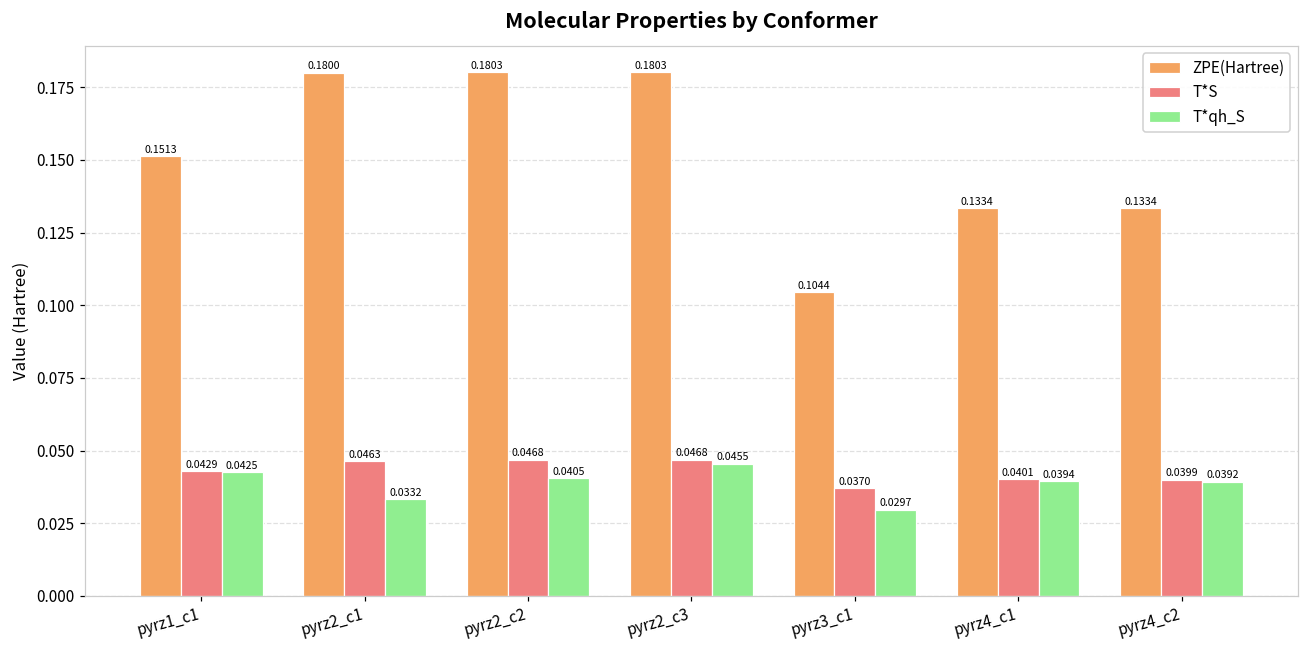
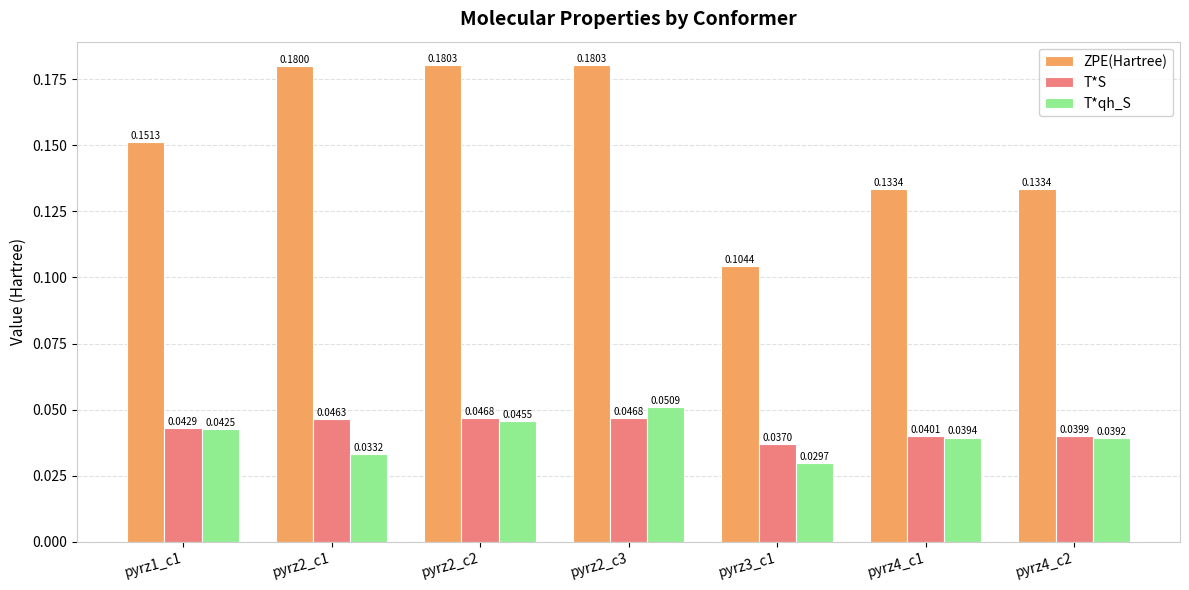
T*qh_S, pyrz2_c2: 0.0405 -> 0.0455
T*qh_S, pyrz2_c3: 0.0455 -> 0.0509
